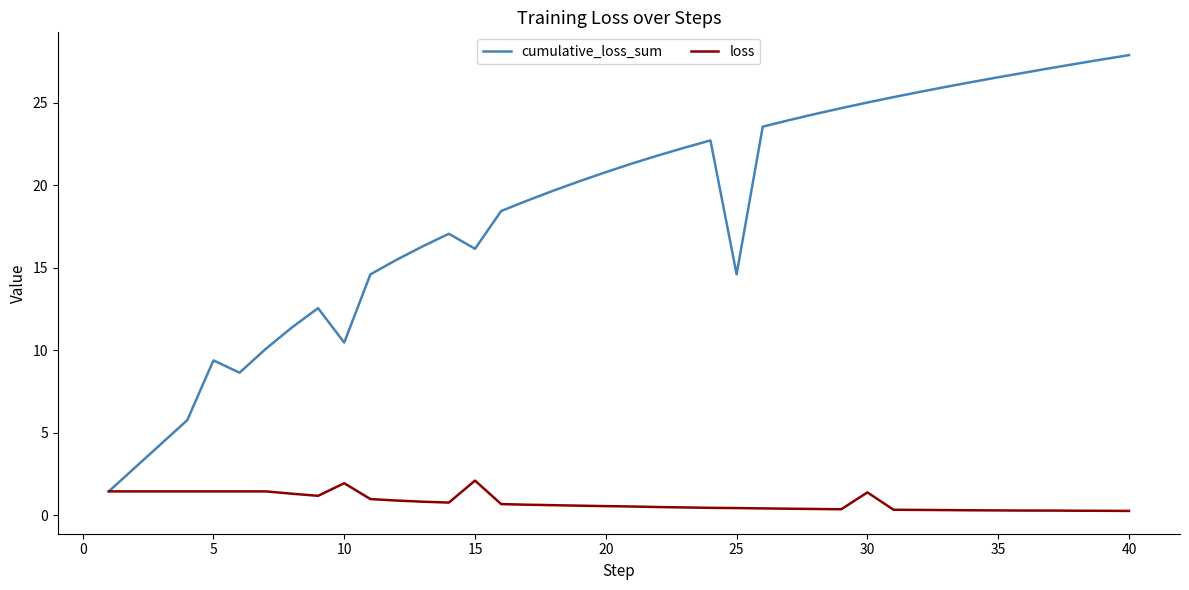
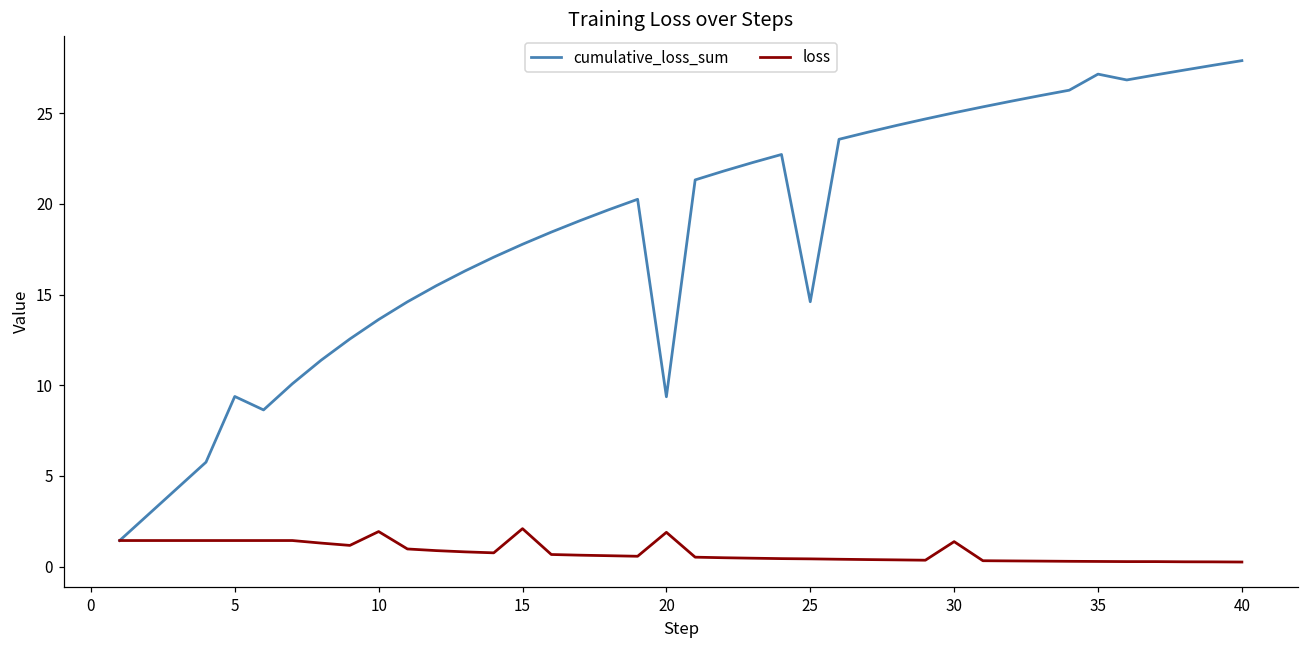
cumulative_loss_sum, 10: 10.5 -> 13.6
cumulative_loss_sum, 15: 16.2 -> 17.8
cumulative_loss_sum, 20: 20.8 -> 9.4
loss, 20: 0.5 -> 1.9
cumulative_loss_sum, 35: 26.6 -> 27.2
